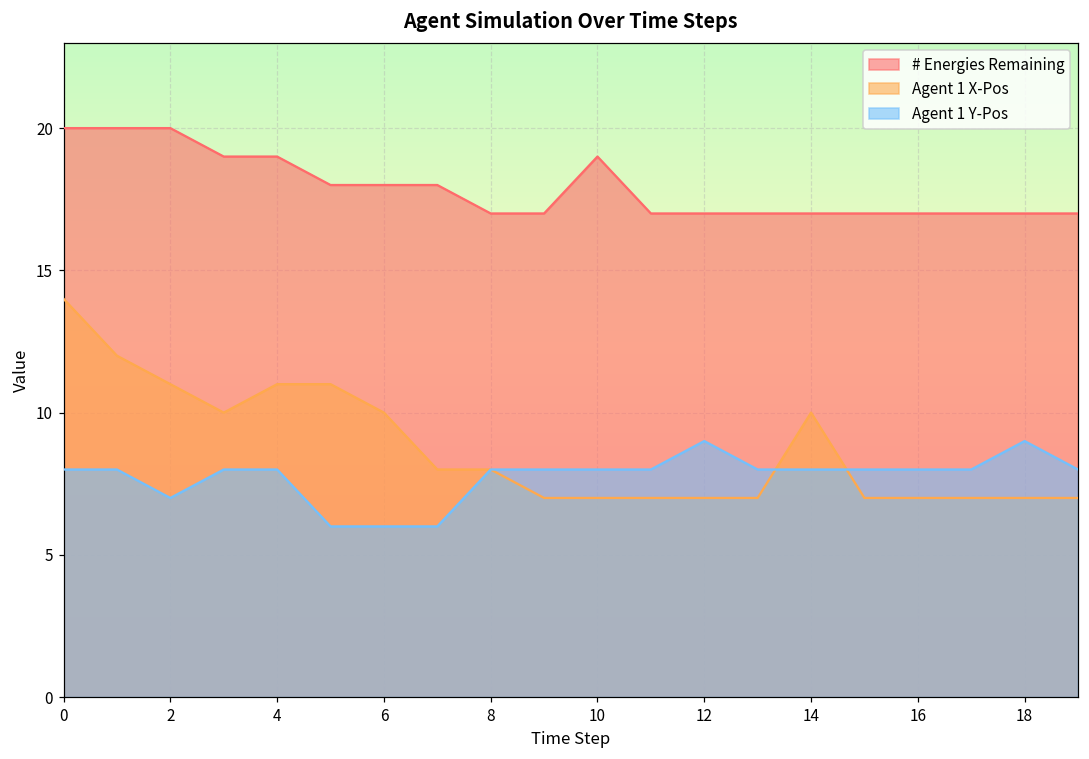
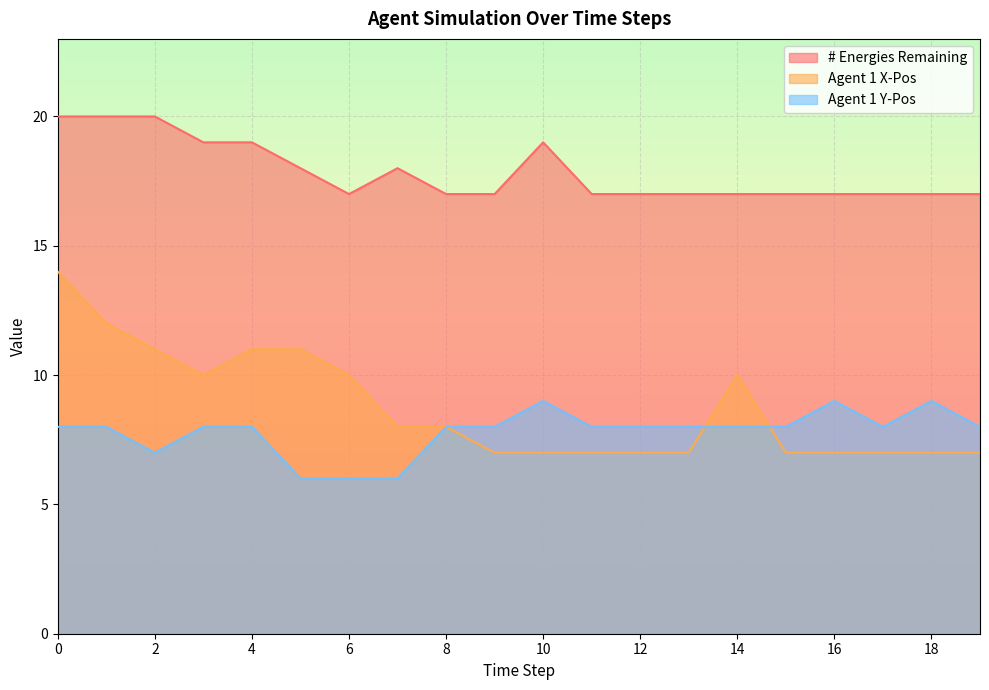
# Energies Remaining, 6: 18 -> 17
Agent 1 Y-Pos, 10: 8 -> 9
Agent 1 Y-Pos, 12: 9 -> 8
Agent 1 Y-Pos, 16: 8 -> 9
